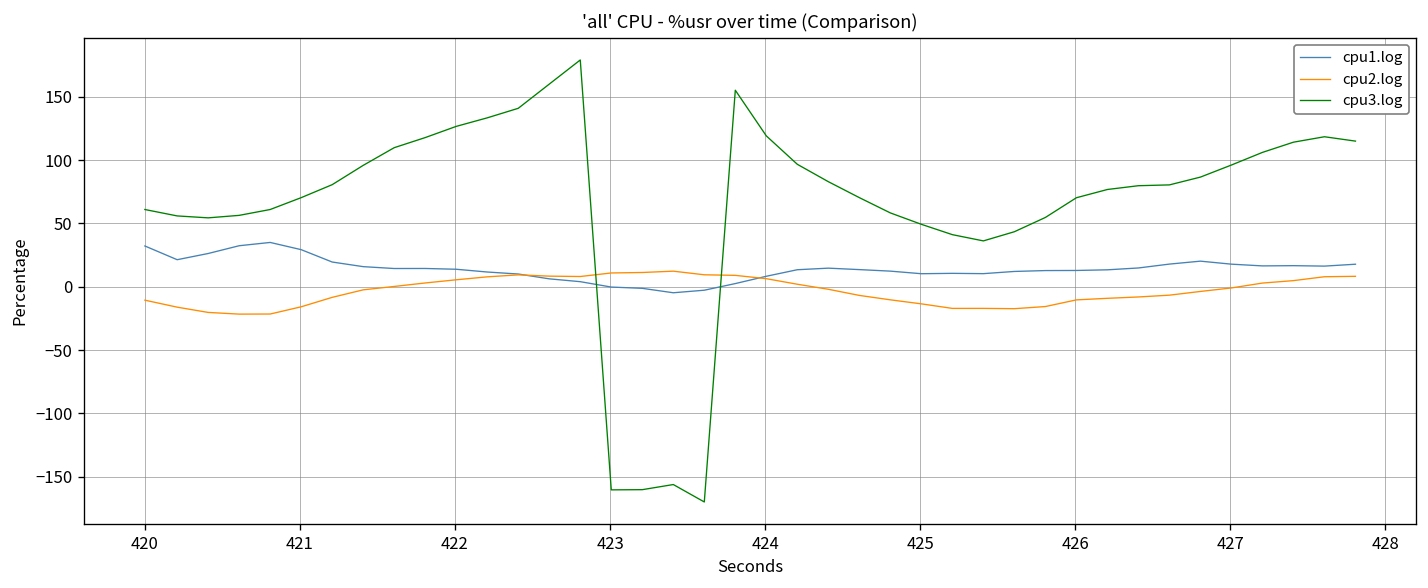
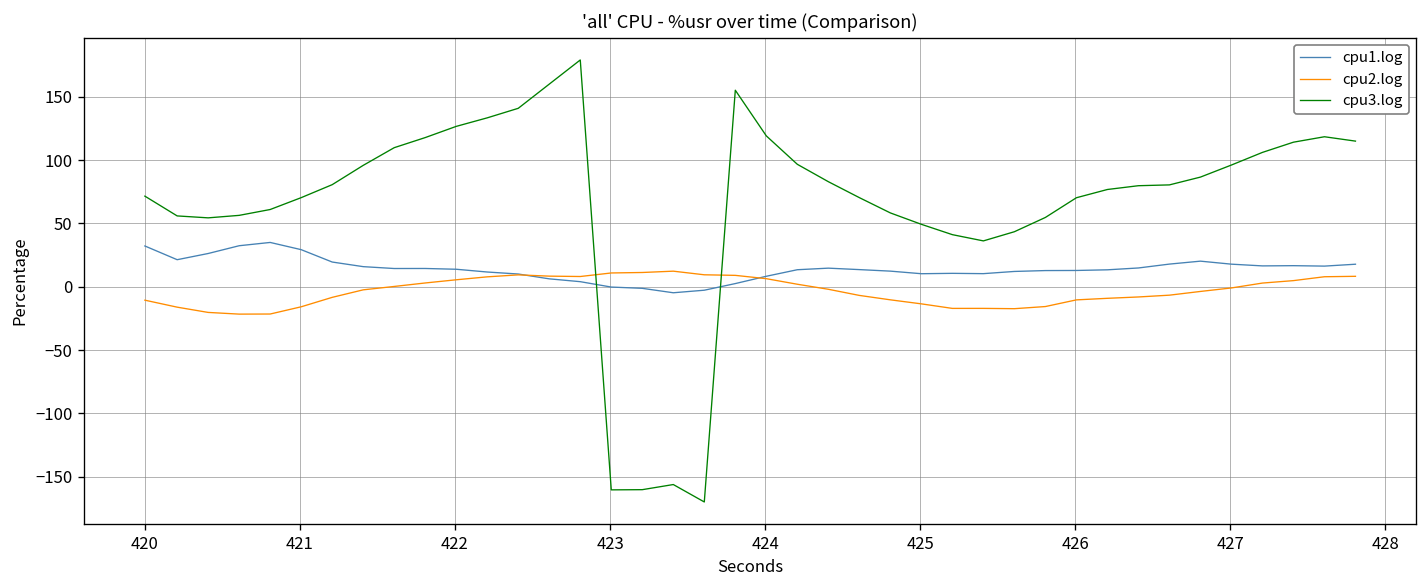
cpu3.log, 420: 61 -> 72
